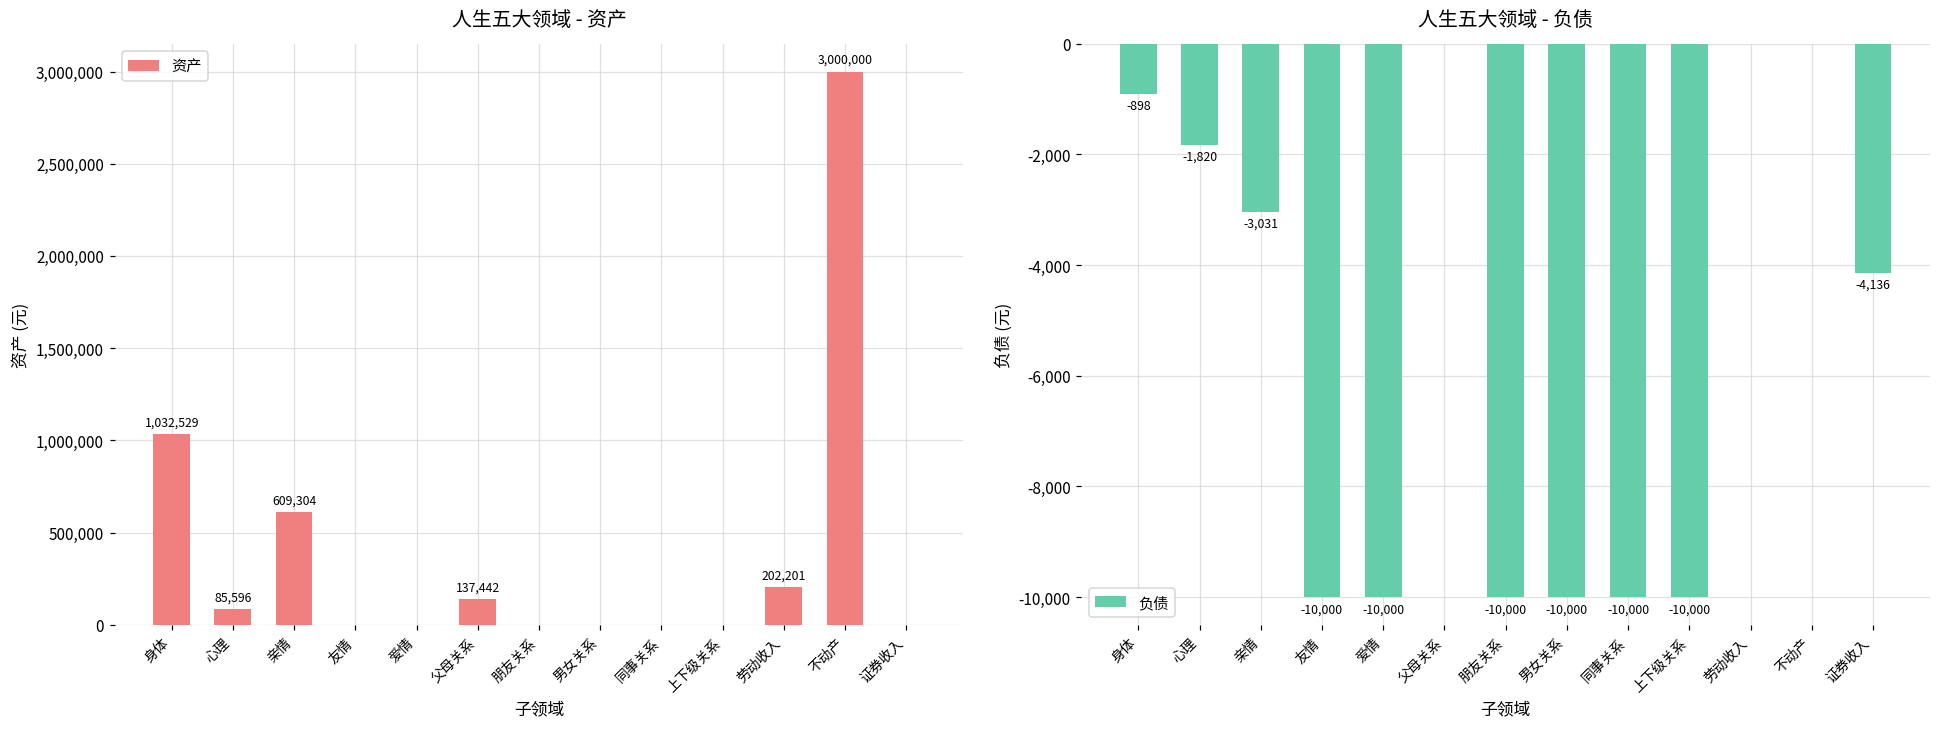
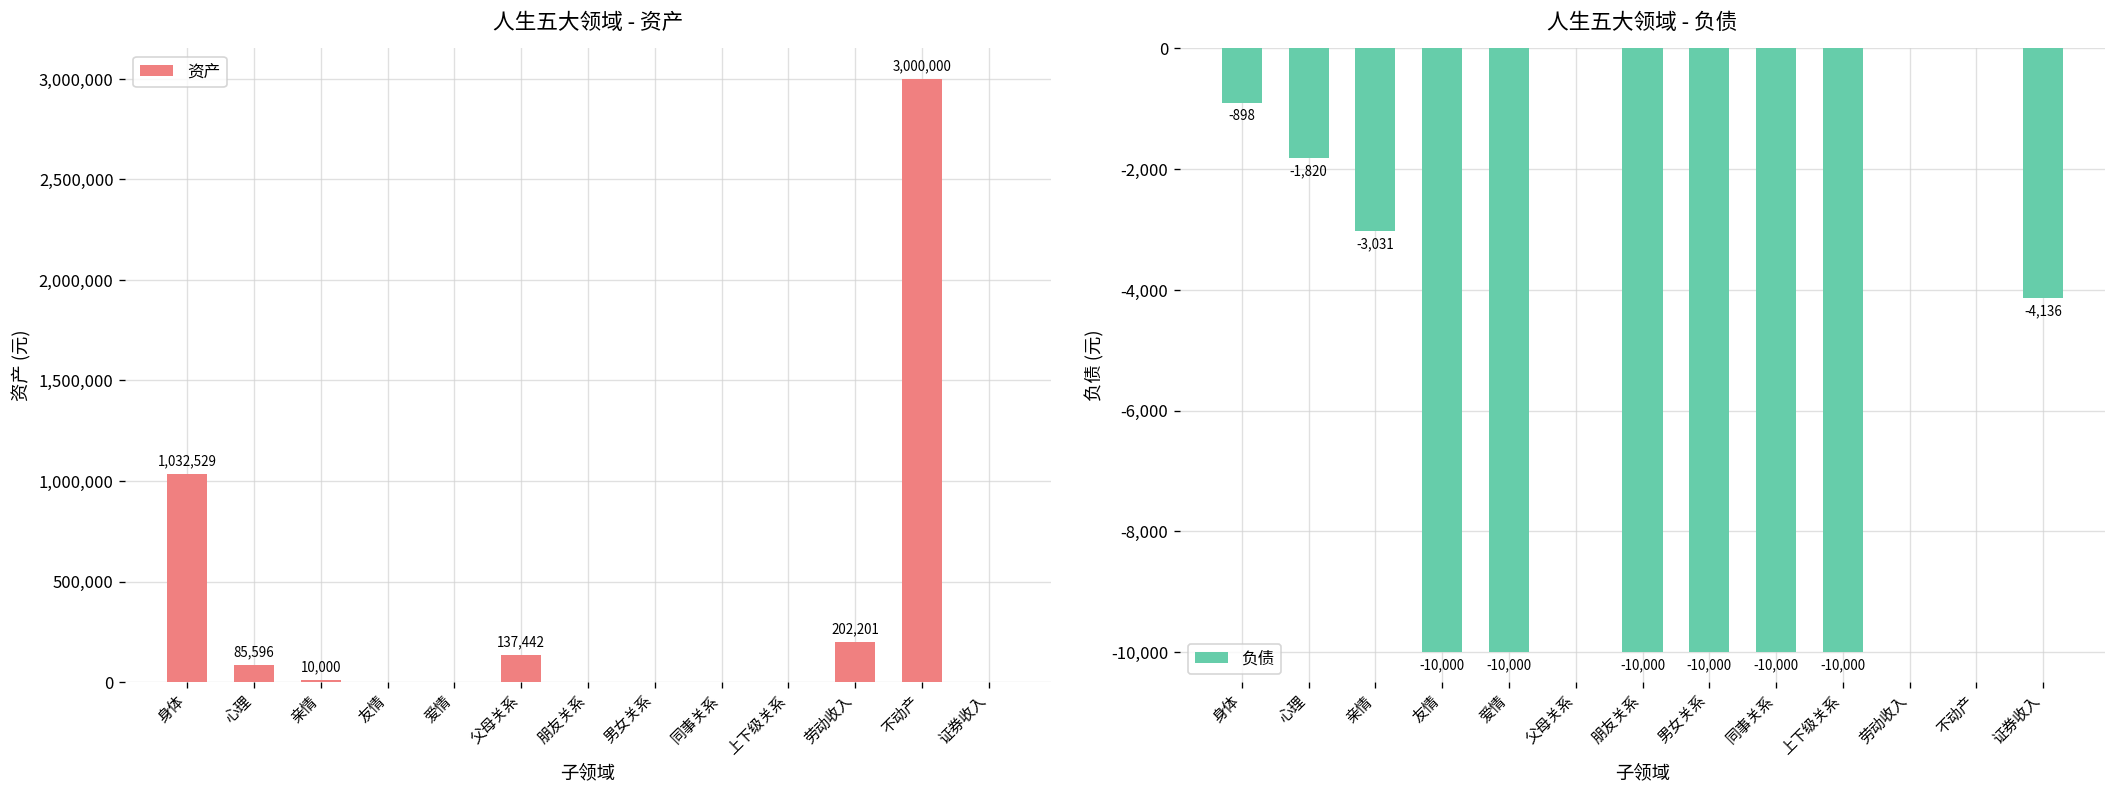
人生五大领域 - 资产, 亲情: 609,304 -> 10,000
